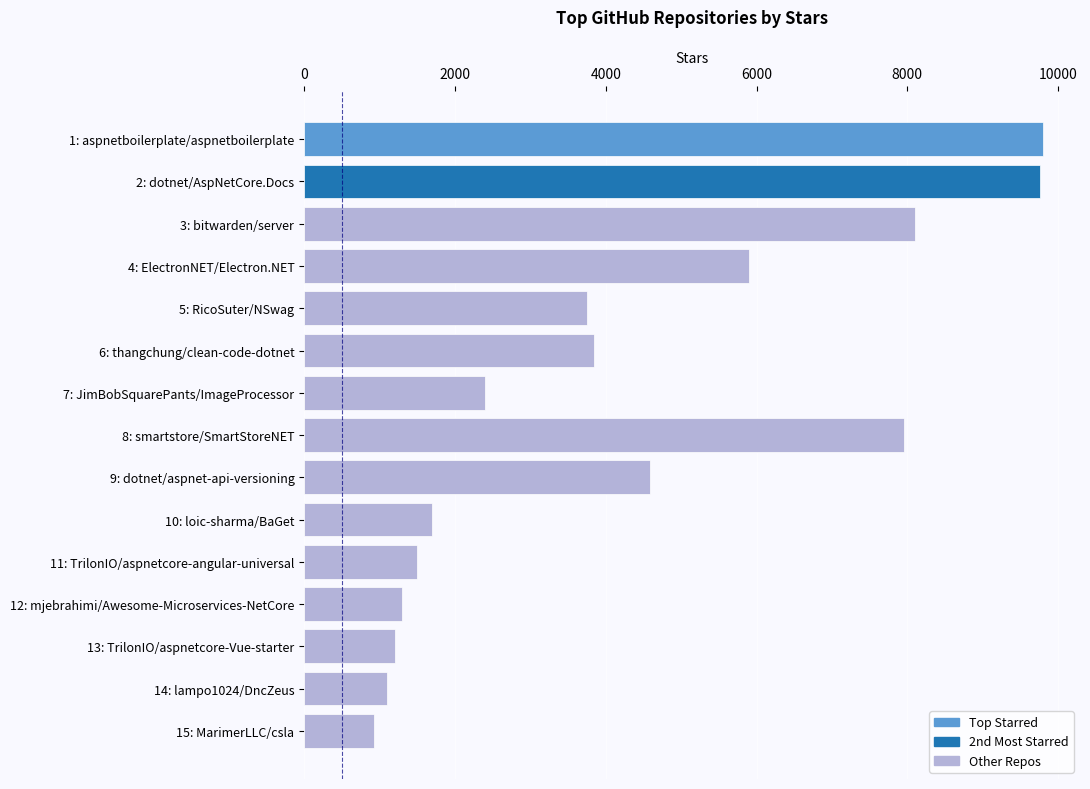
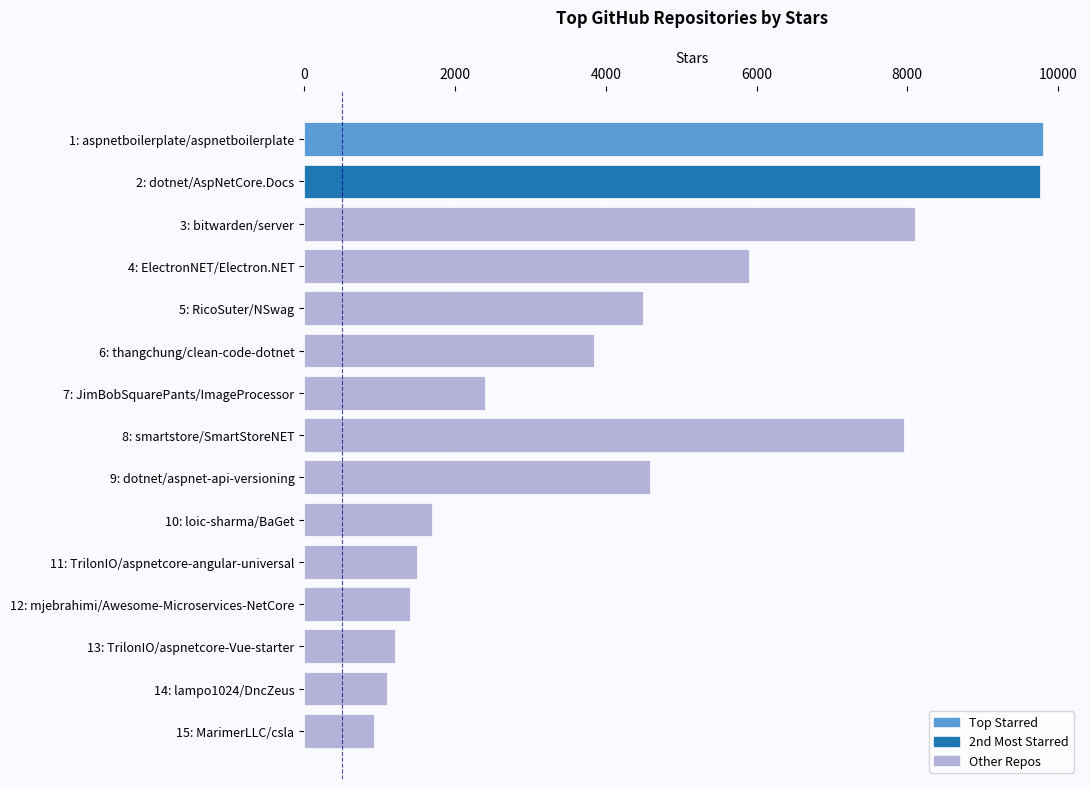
5: RicoSuter/NSwag: 3800 -> 4500
12: mjebrahimi/Awesome-Microservices-NetCore: 1300 -> 1400
